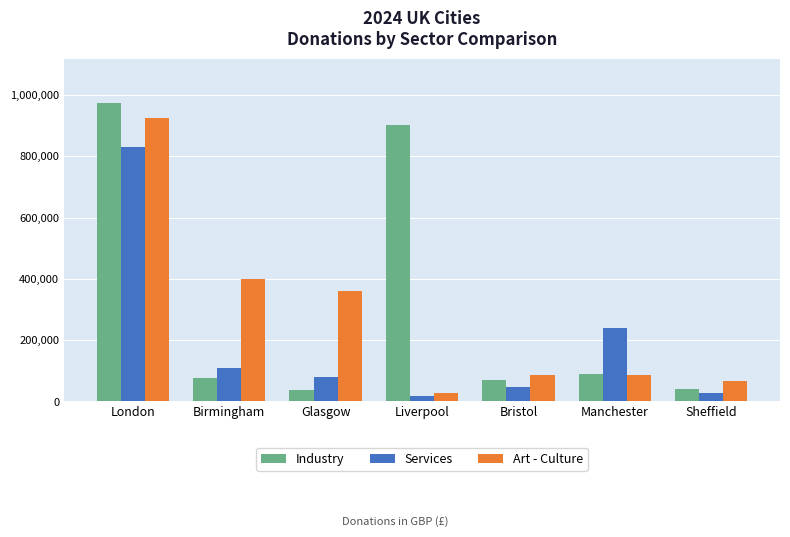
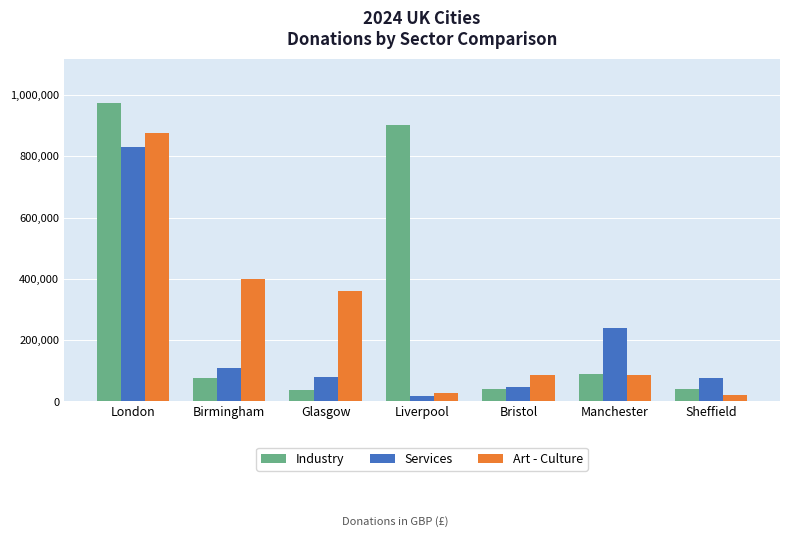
Art - Culture, London: 930,000 -> 880,000
Industry, Bristol: 70,000 -> 40,000
Services, Sheffield: 30,000 -> 80,000
Art - Culture, Sheffield: 70,000 -> 20,000
